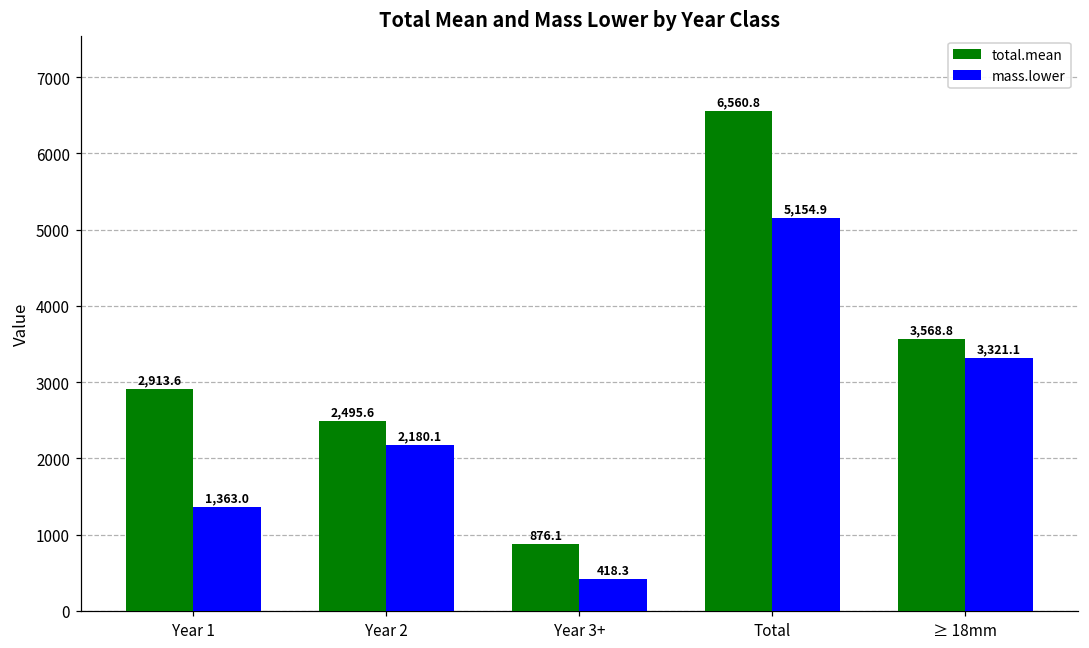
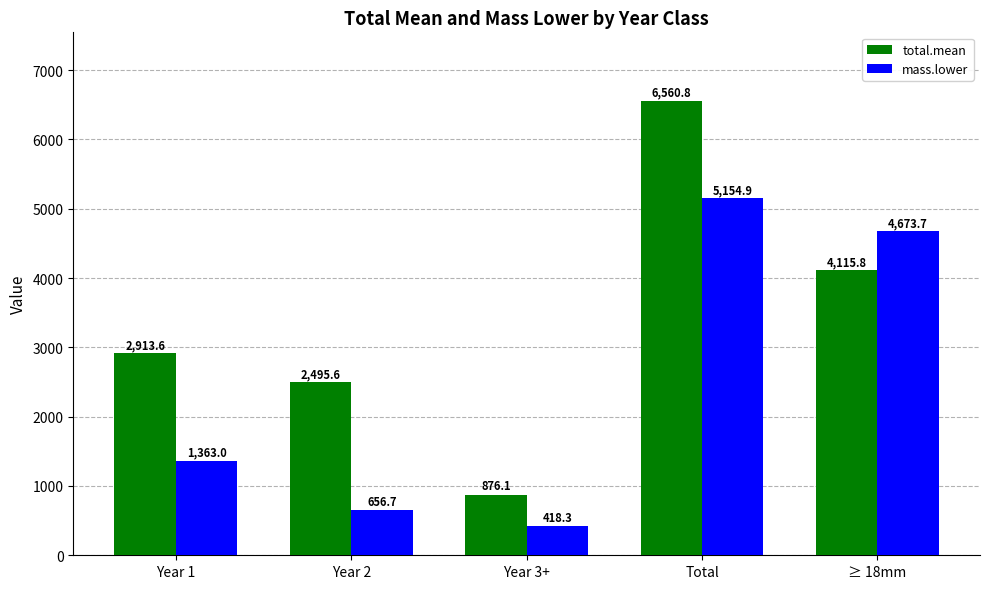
mass.lower, Year 2: 2,180.1 -> 656.7
total.mean, ≥ 18mm: 3,568.8 -> 4,115.8
mass.lower, ≥ 18mm: 3,321.1 -> 4,673.7
